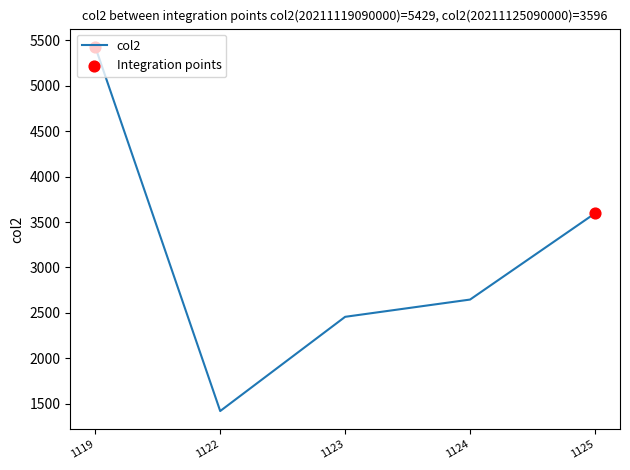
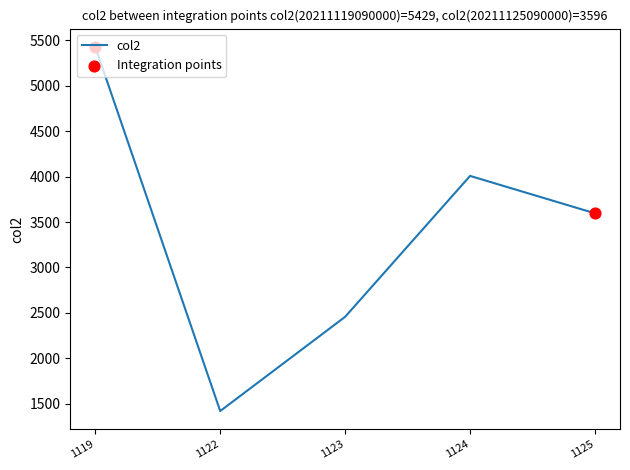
col2, 1124: 2600 -> 4000
